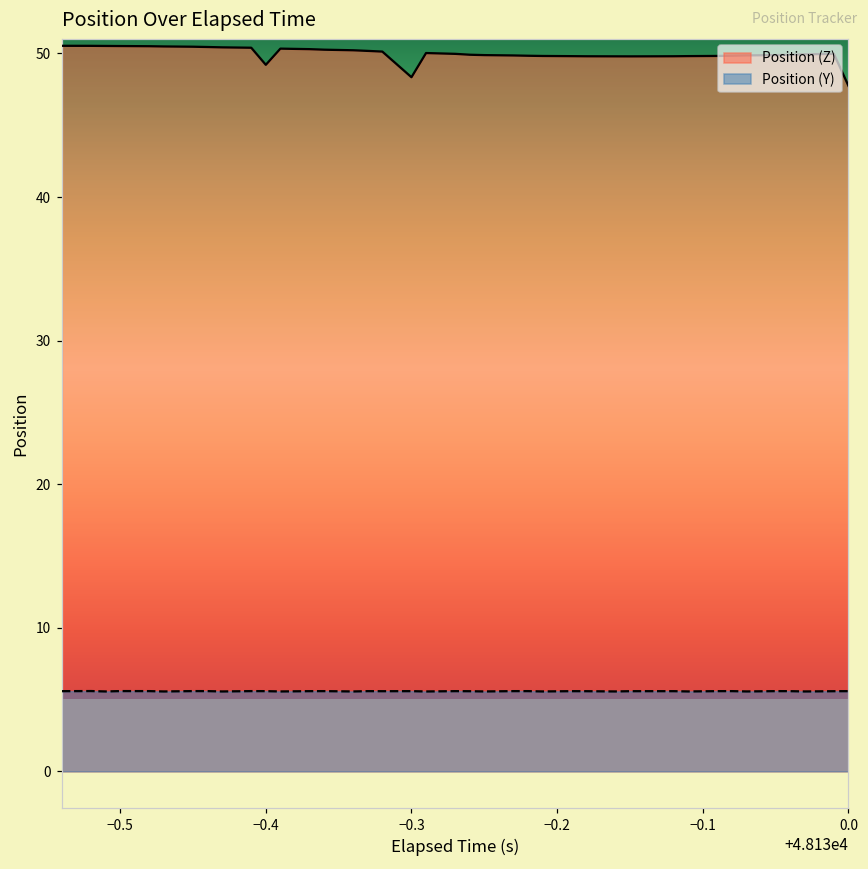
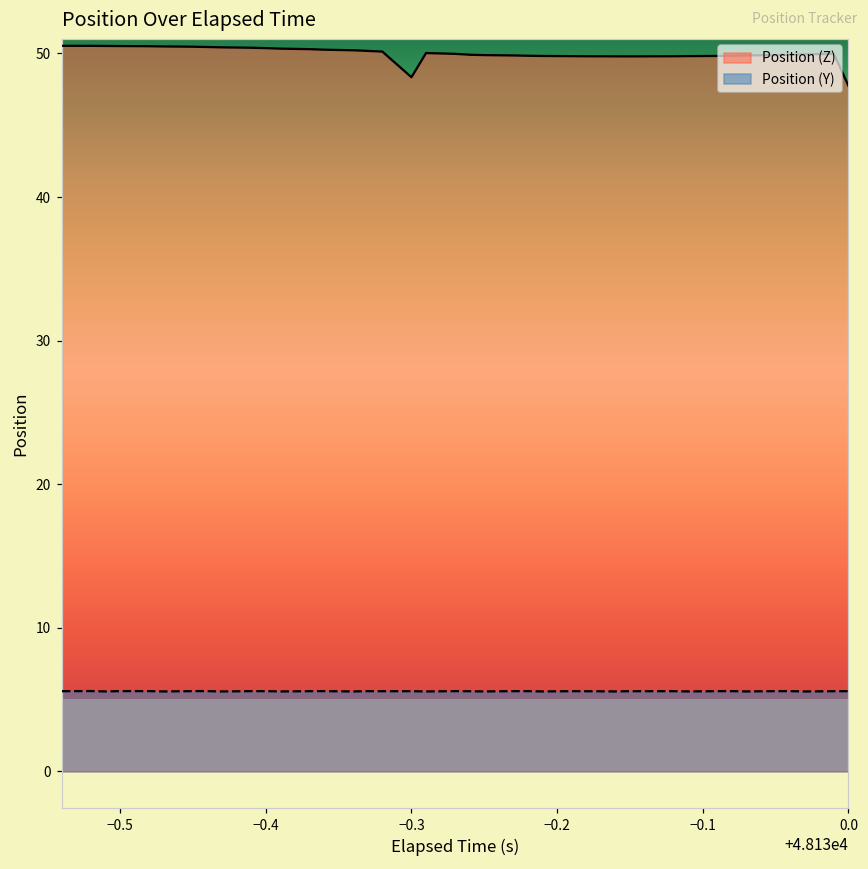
Position (Z), −0.4: 49.2 -> 50.4
